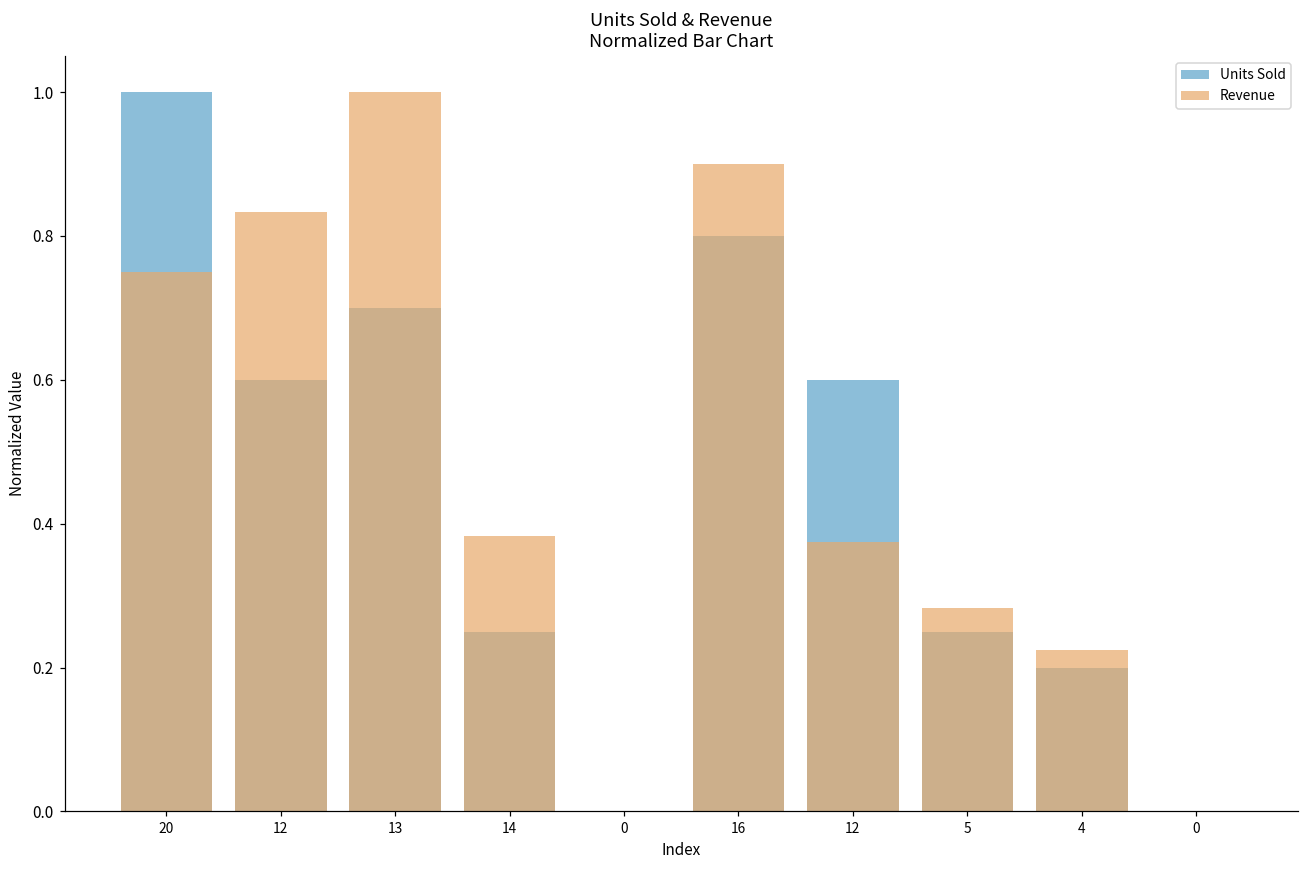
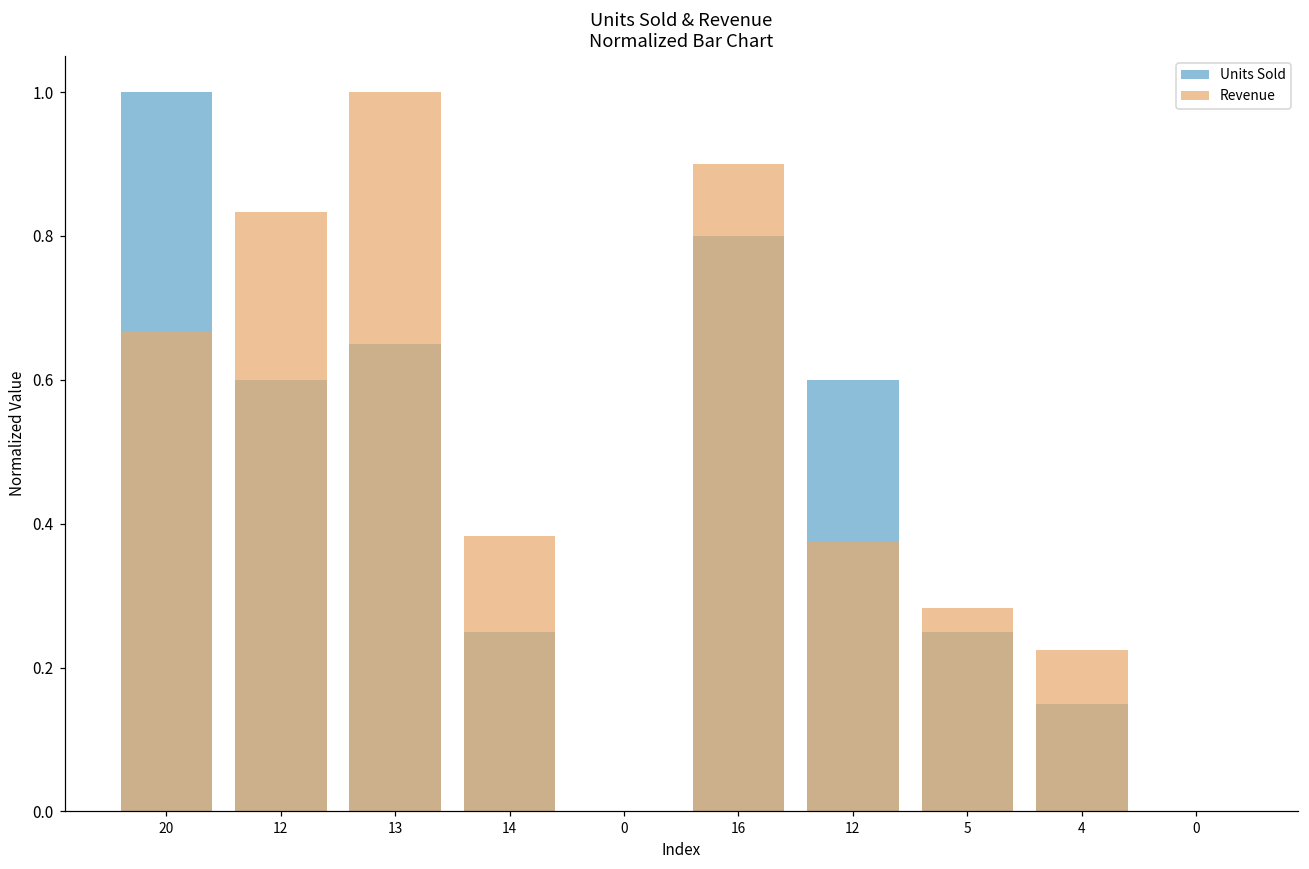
Revenue, 20: 0.75 -> 0.67
Units Sold, 13: 0.70 -> 0.65
Units Sold, 4: 0.20 -> 0.15
